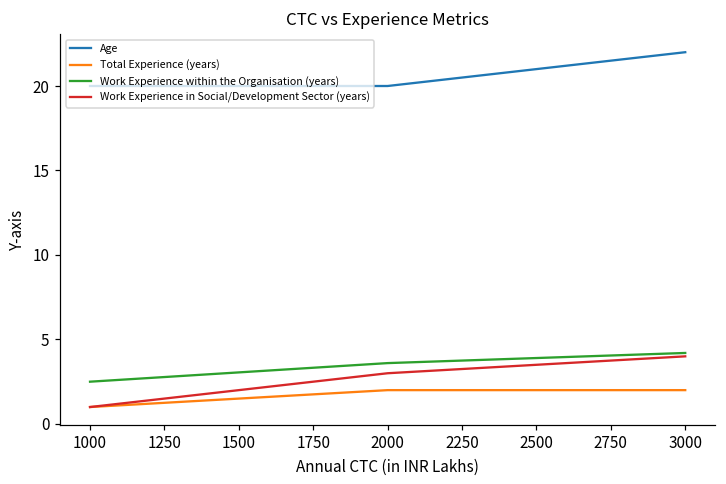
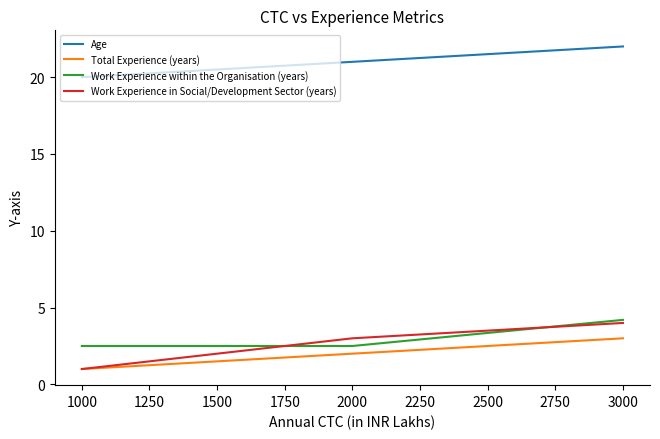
Age, 2000: 20 -> 21
Work Experience within the Organisation (years), 2000: 3.6 -> 2.5
Total Experience (years), 3000: 2 -> 3
